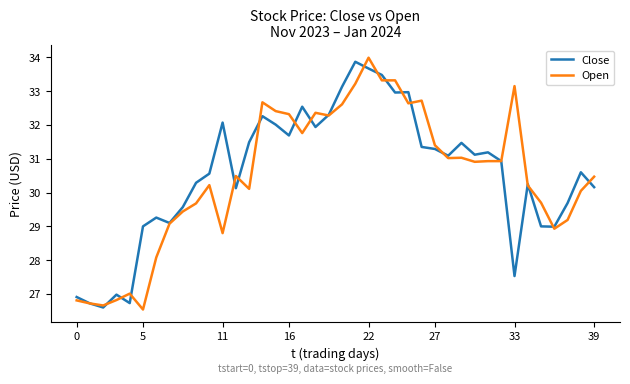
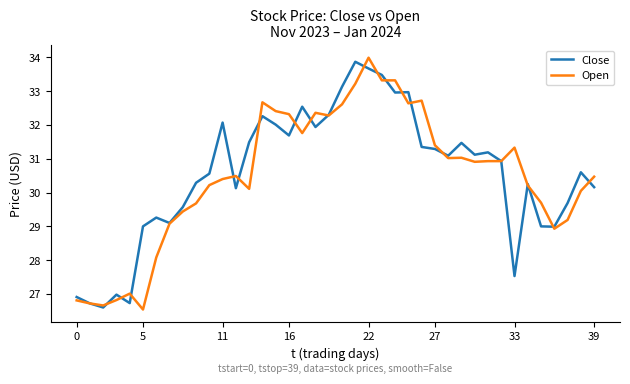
Open, 11: 28.8 -> 30.4
Open, 33: 33.2 -> 31.3
